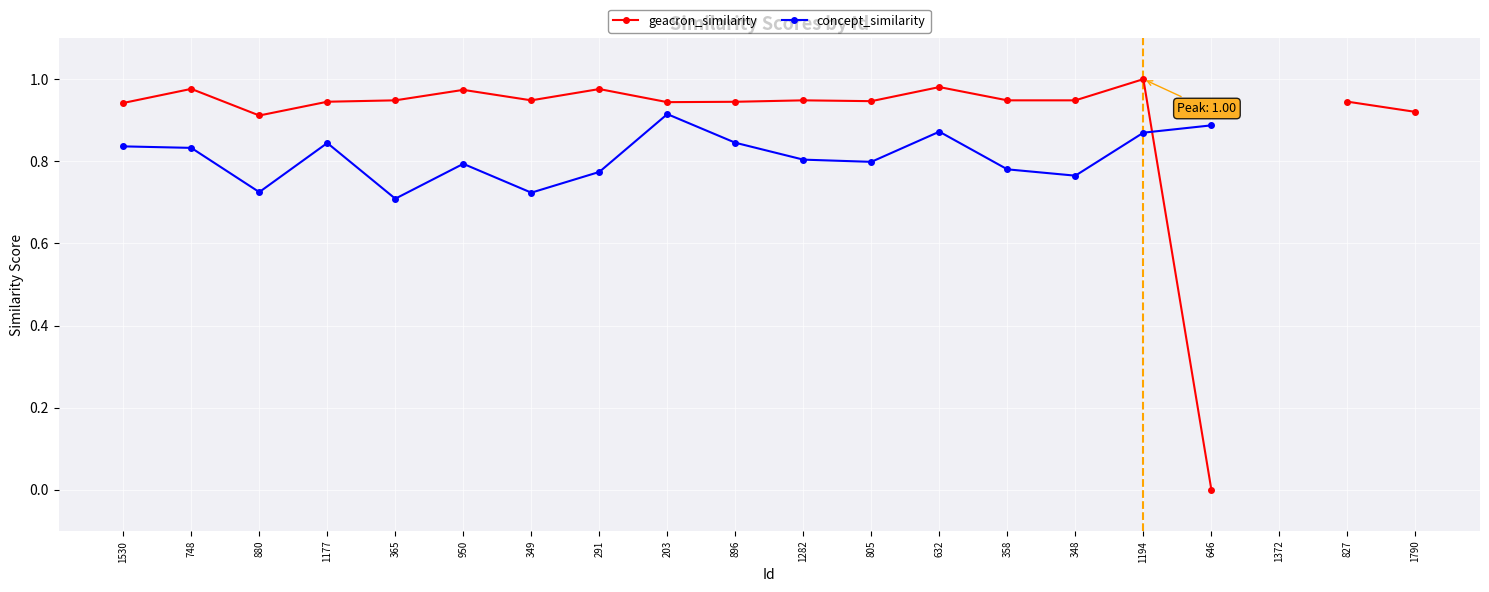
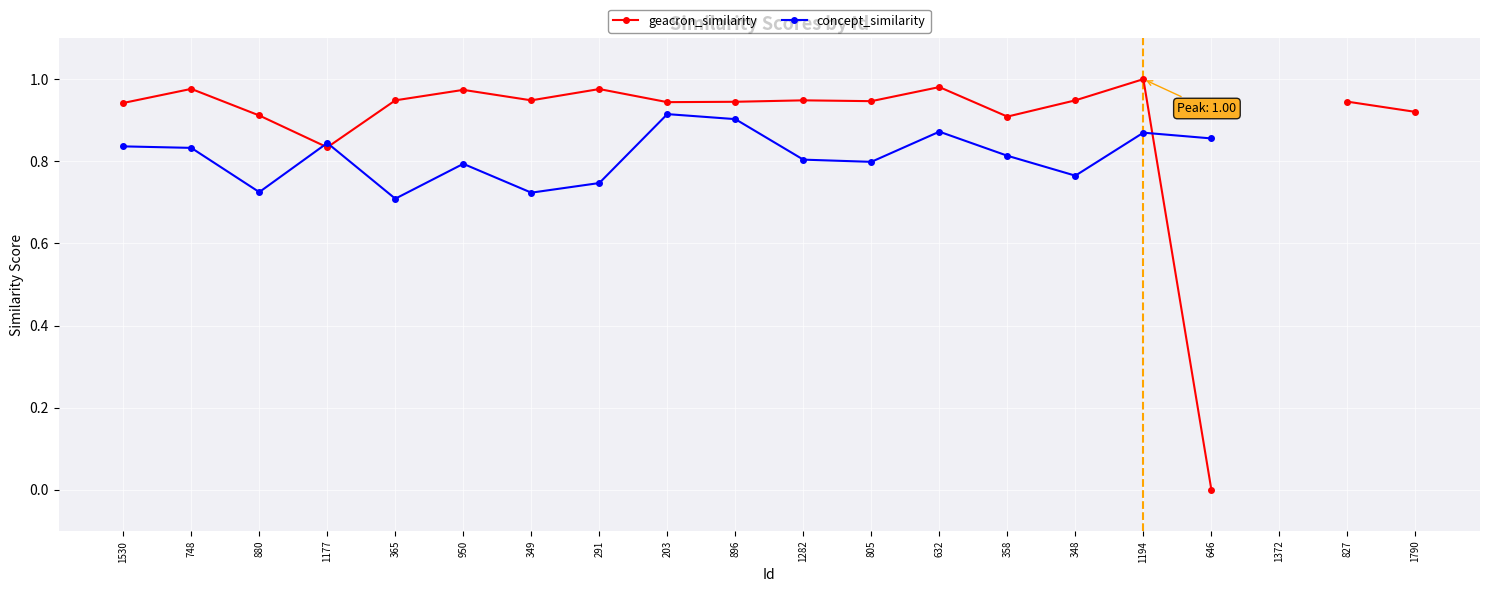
geacron_similarity, 1177: 0.95 -> 0.83
concept_similarity, 291: 0.77 -> 0.75
concept_similarity, 896: 0.85 -> 0.90
geacron_similarity, 358: 0.95 -> 0.91
concept_similarity, 358: 0.78 -> 0.81
concept_similarity, 646: 0.89 -> 0.86
